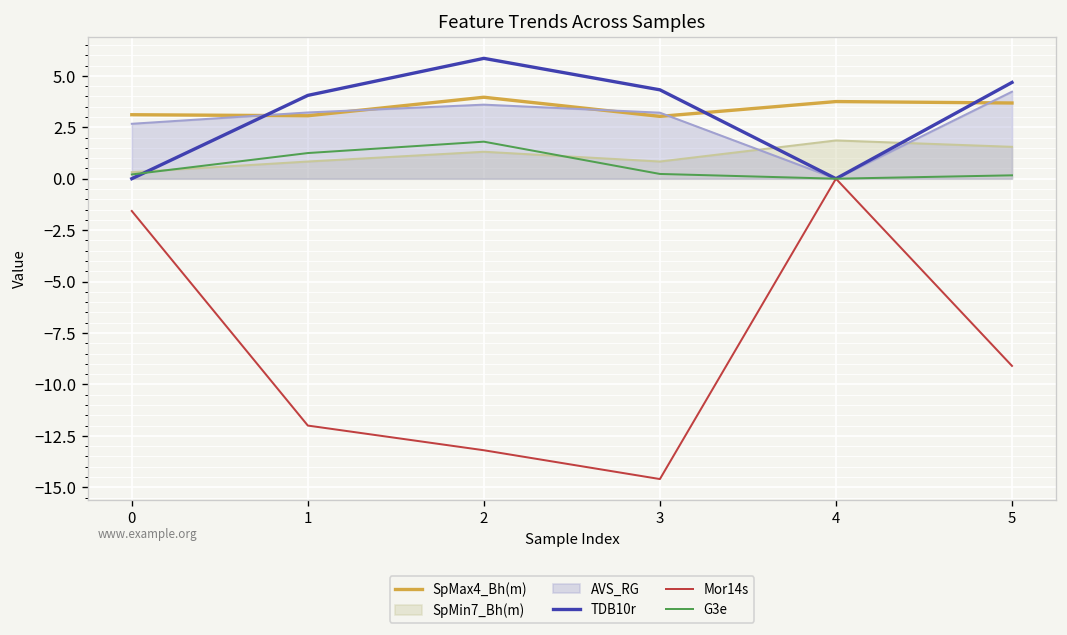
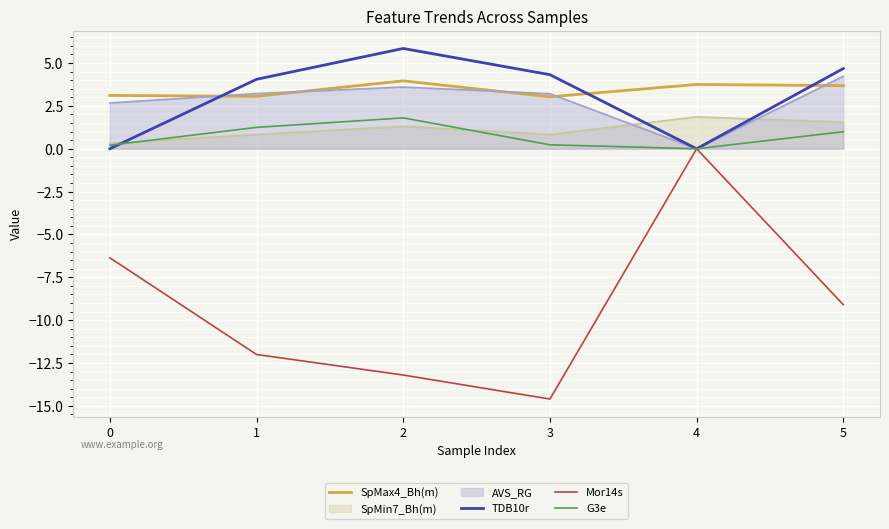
Mor14s, 0: -1.6 -> -6.4
G3e, 5: 0.2 -> 1.0
